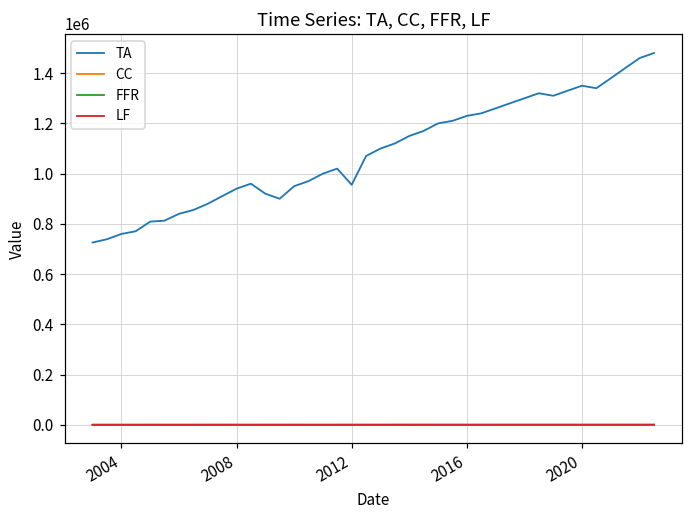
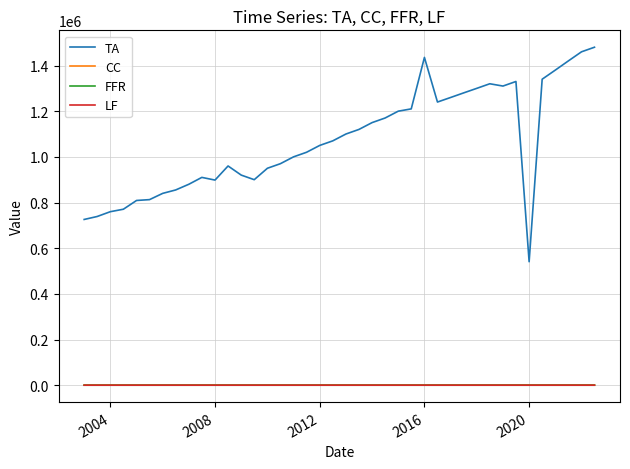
TA, 2008: 940000 -> 900000
TA, 2012: 960000 -> 1050000
TA, 2016: 1230000 -> 1440000
TA, 2020: 1350000 -> 540000
